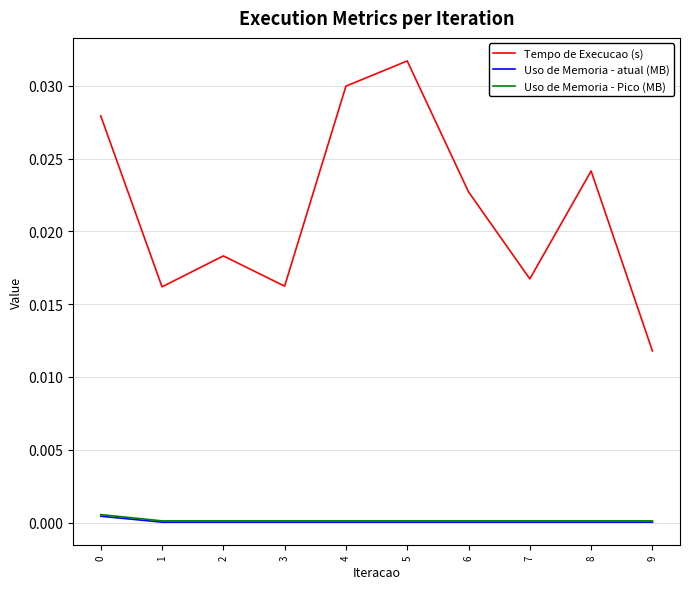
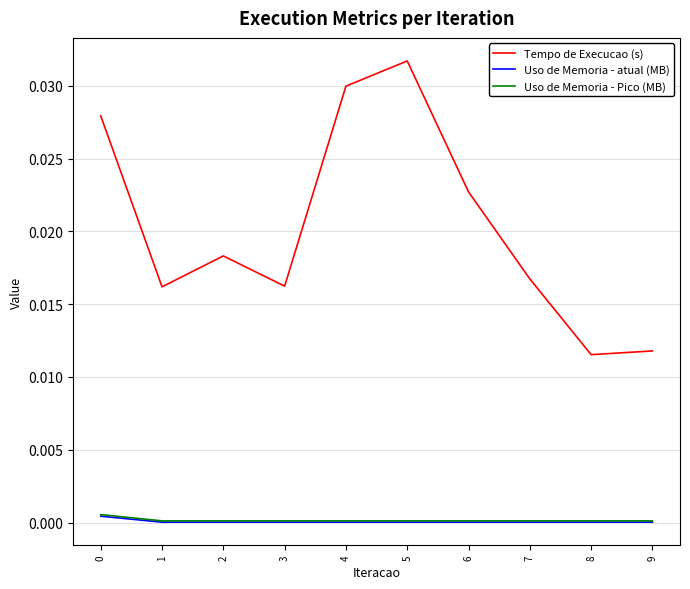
Tempo de Execucao (s), 8: 0.0241 -> 0.0115
